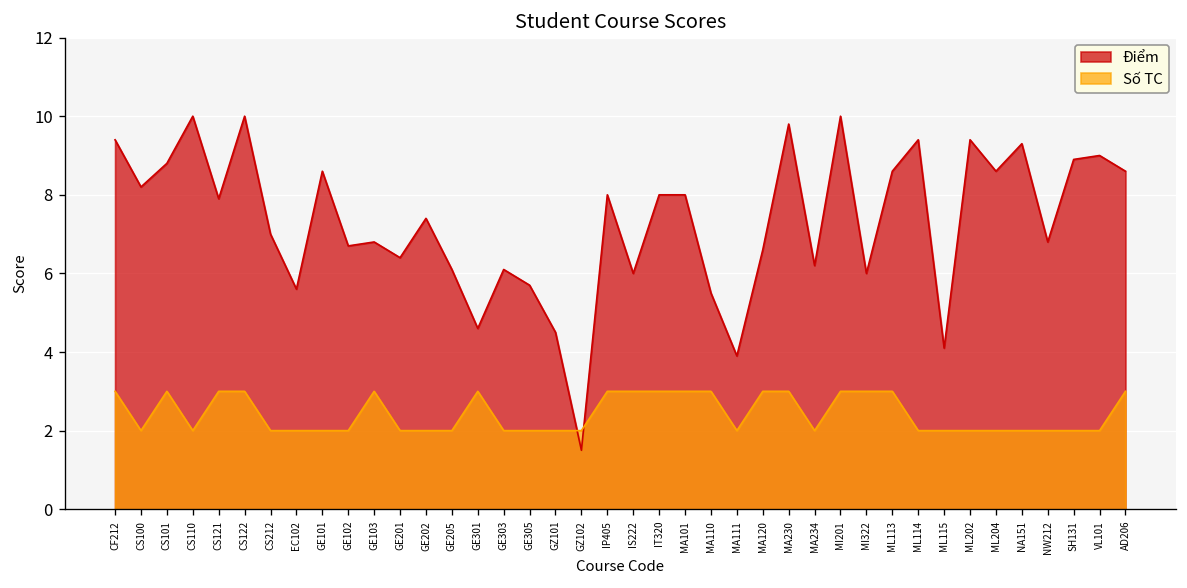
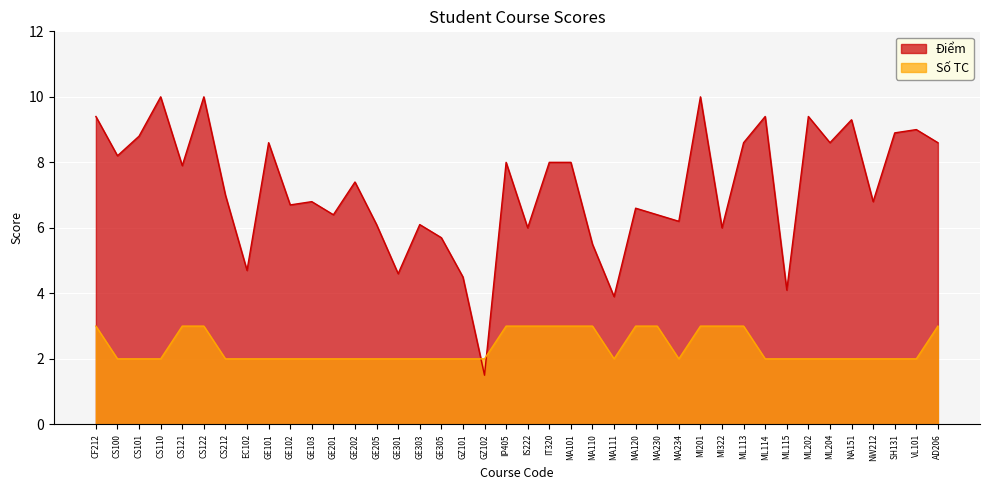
Số TC, CS101: 3 -> 2
Điểm, EC102: 5.6 -> 4.7
Số TC, GE103: 3 -> 2
Số TC, GE301: 3 -> 2
Điểm, MA230: 9.8 -> 6.4
